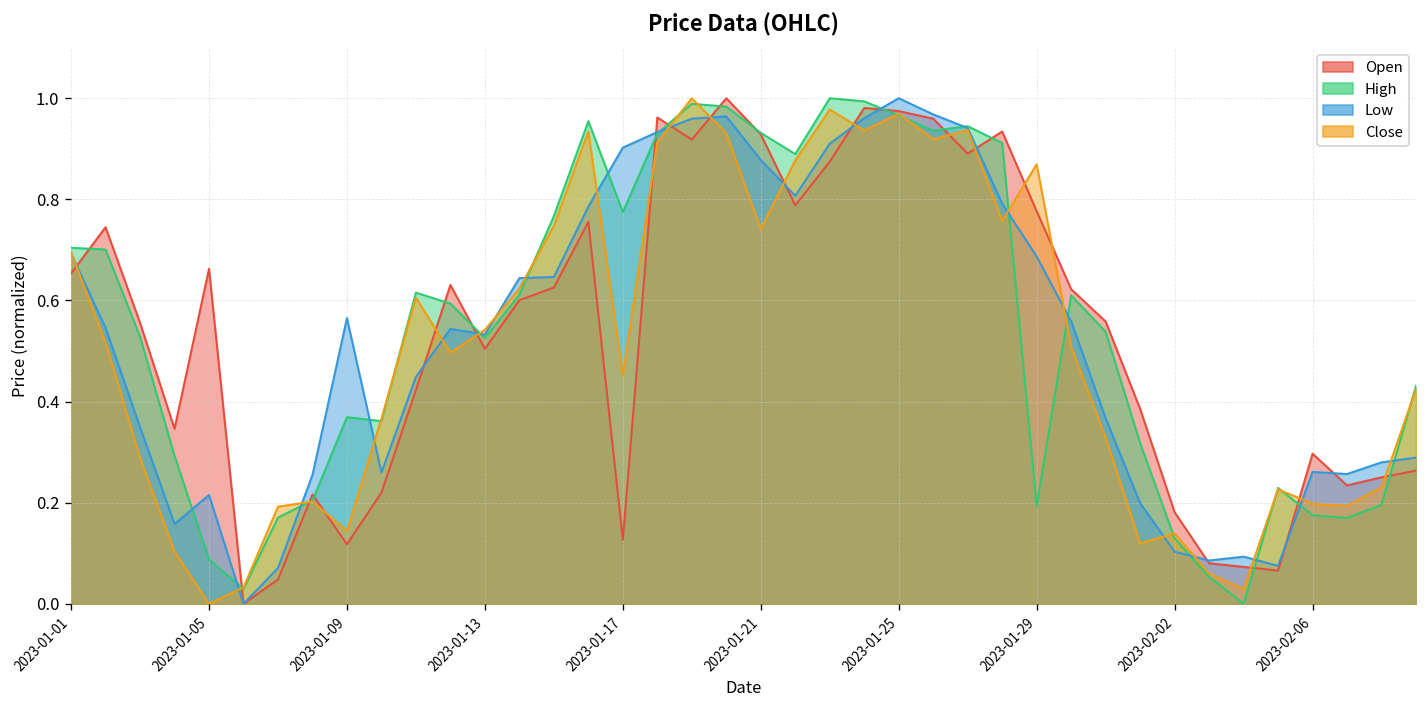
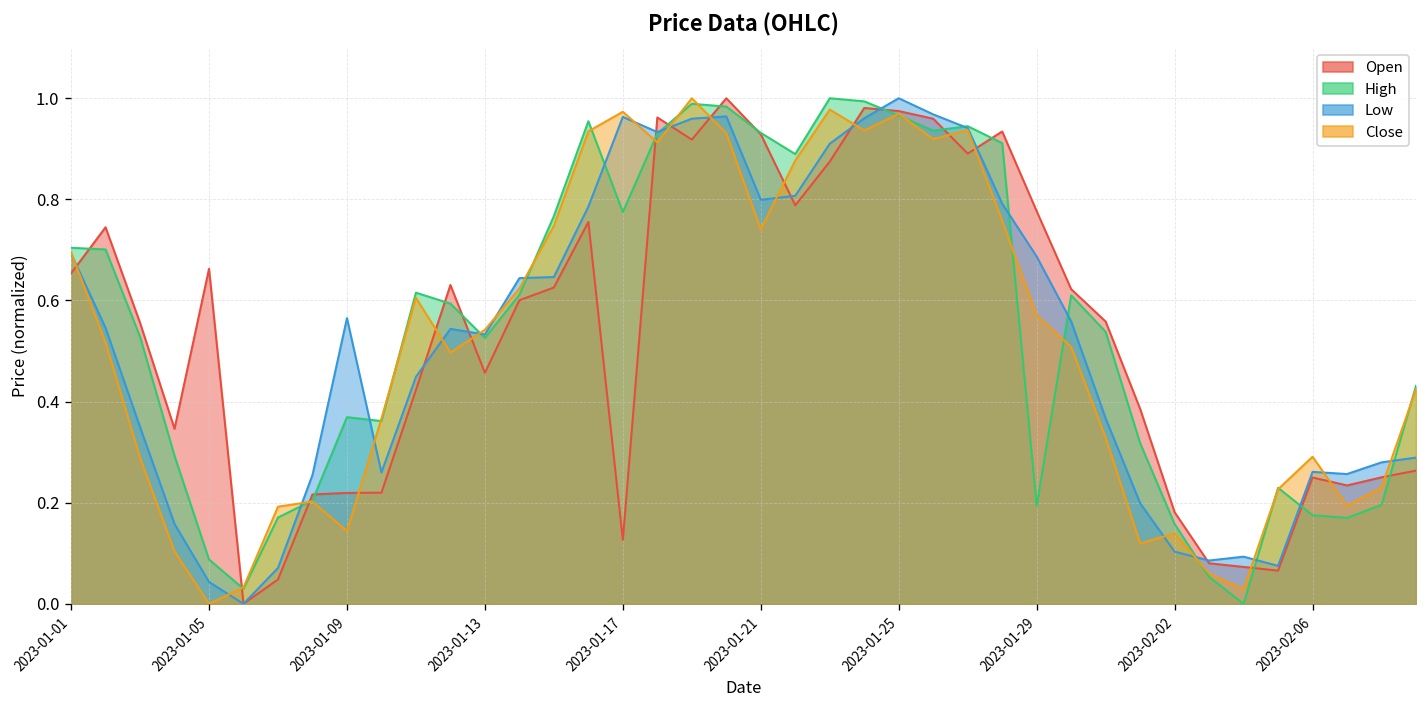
Low, 2023-01-05: 0.22 -> 0.04
Open, 2023-01-09: 0.12 -> 0.22
Open, 2023-01-13: 0.50 -> 0.46
Low, 2023-01-17: 0.90 -> 0.96
Close, 2023-01-17: 0.45 -> 0.97
Low, 2023-01-21: 0.88 -> 0.80
Close, 2023-01-29: 0.87 -> 0.57
High, 2023-02-02: 0.13 -> 0.16
Open, 2023-02-06: 0.30 -> 0.25
Close, 2023-02-06: 0.20 -> 0.29
